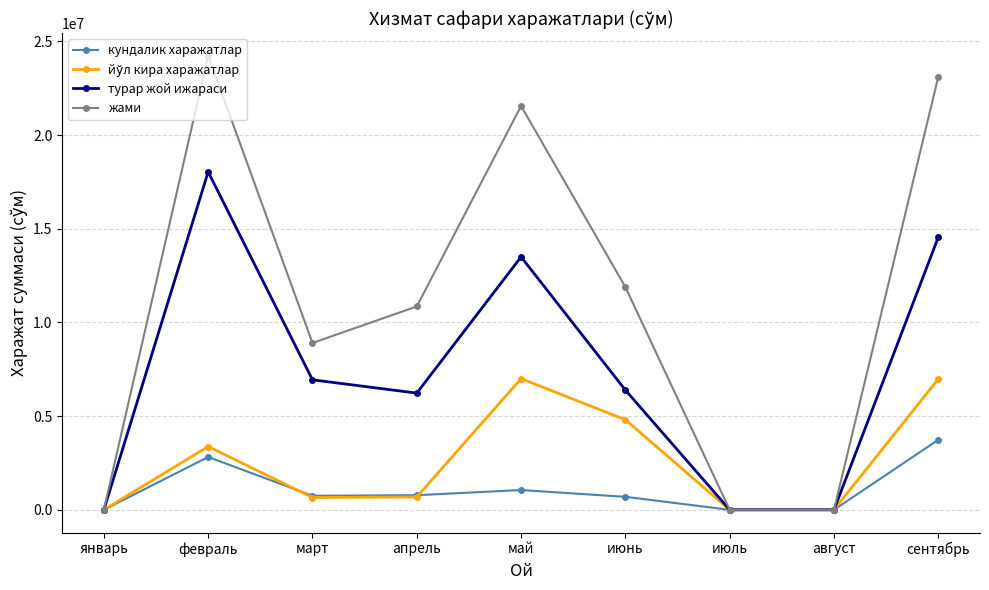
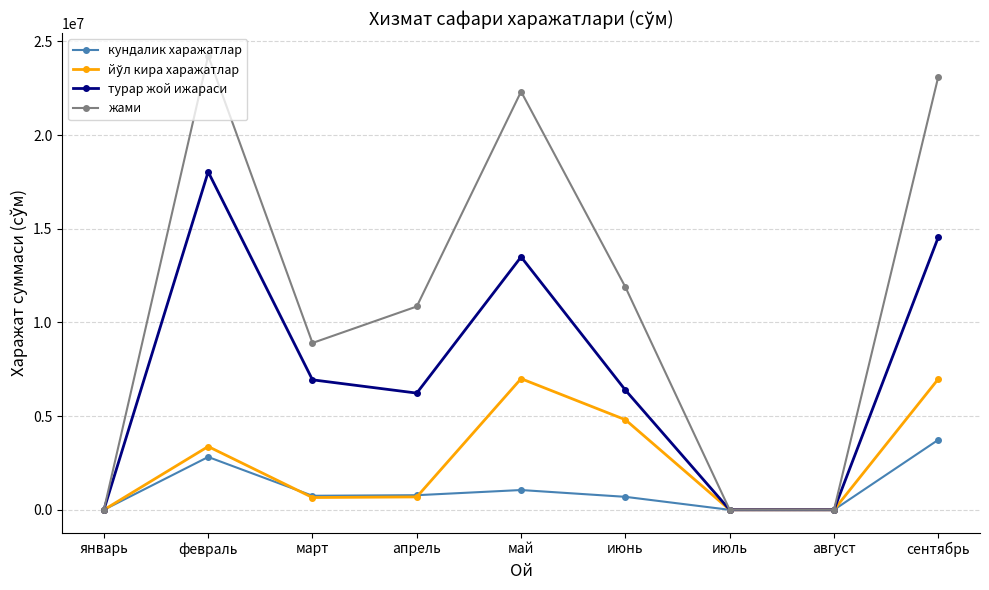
жами, май: 21600000 -> 22300000
